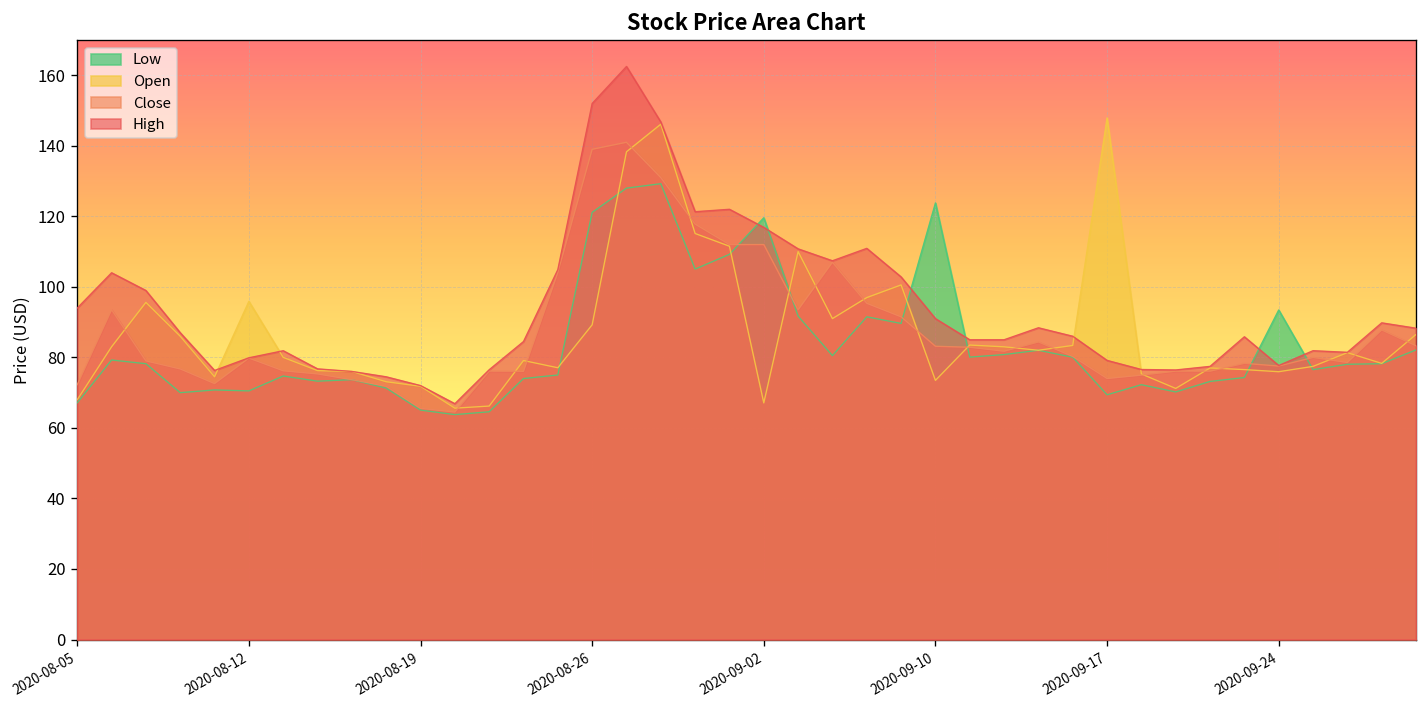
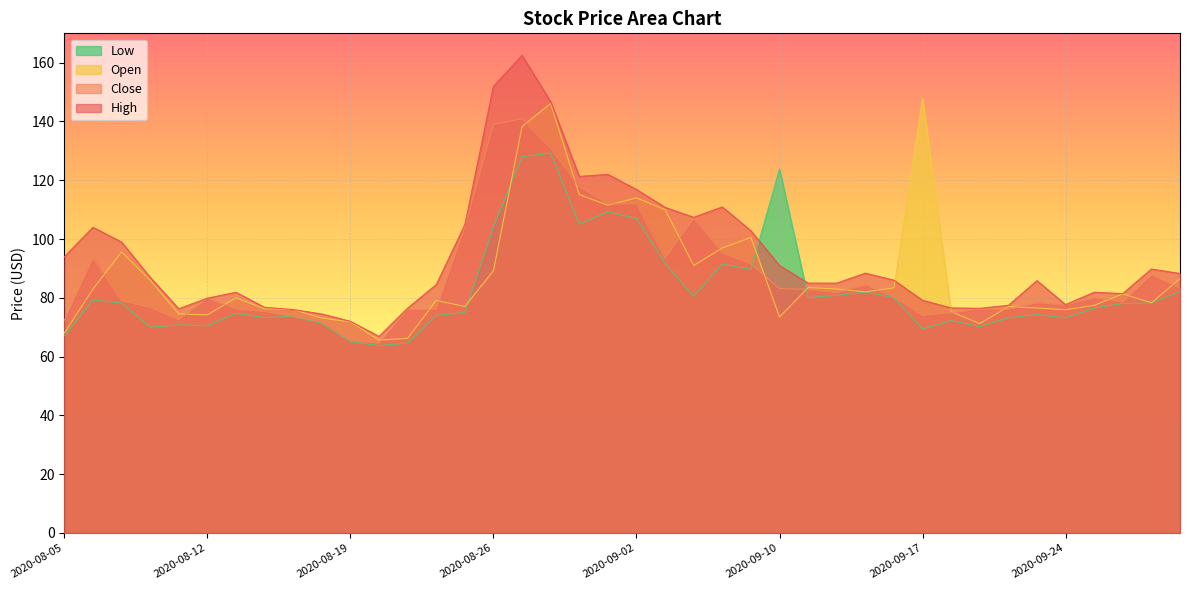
Open, 2020-08-12: 96 -> 74
Low, 2020-08-26: 121 -> 104
Low, 2020-09-02: 120 -> 107
Open, 2020-09-02: 67 -> 114
Low, 2020-09-24: 93 -> 73
